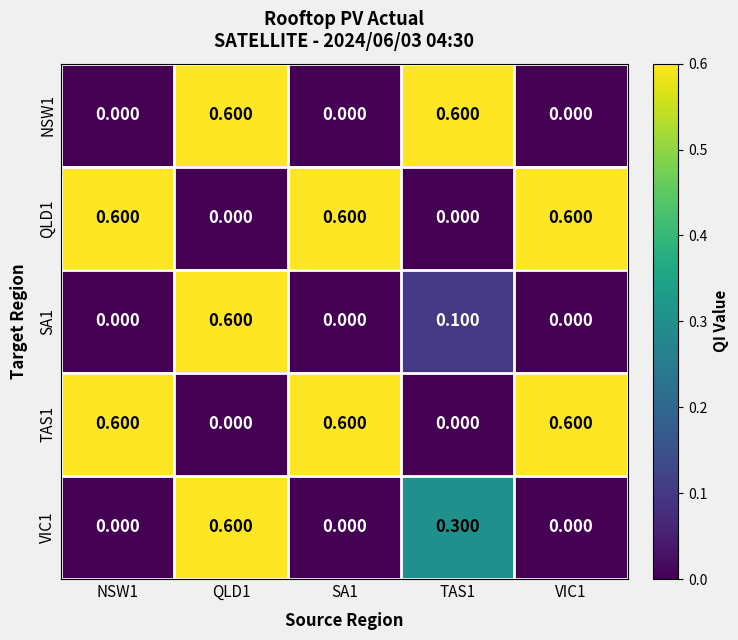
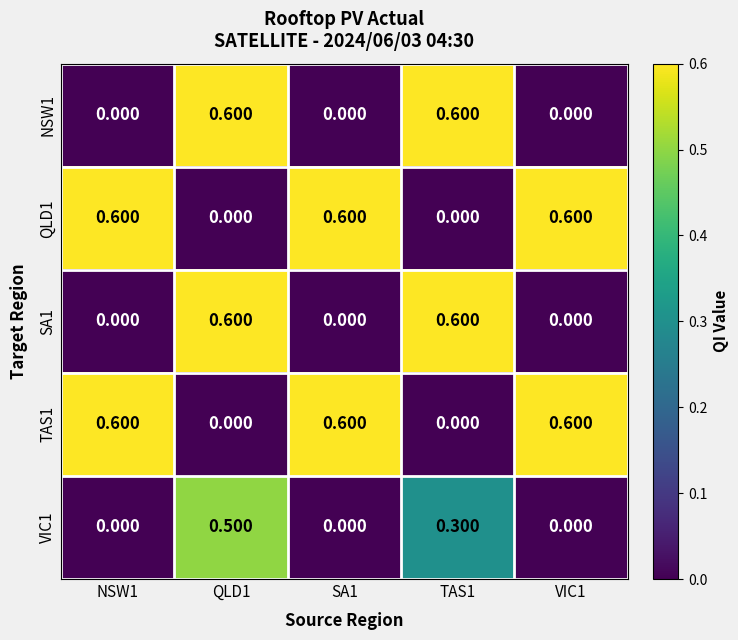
SA1, TAS1: 0.100 -> 0.600
VIC1, QLD1: 0.600 -> 0.500
